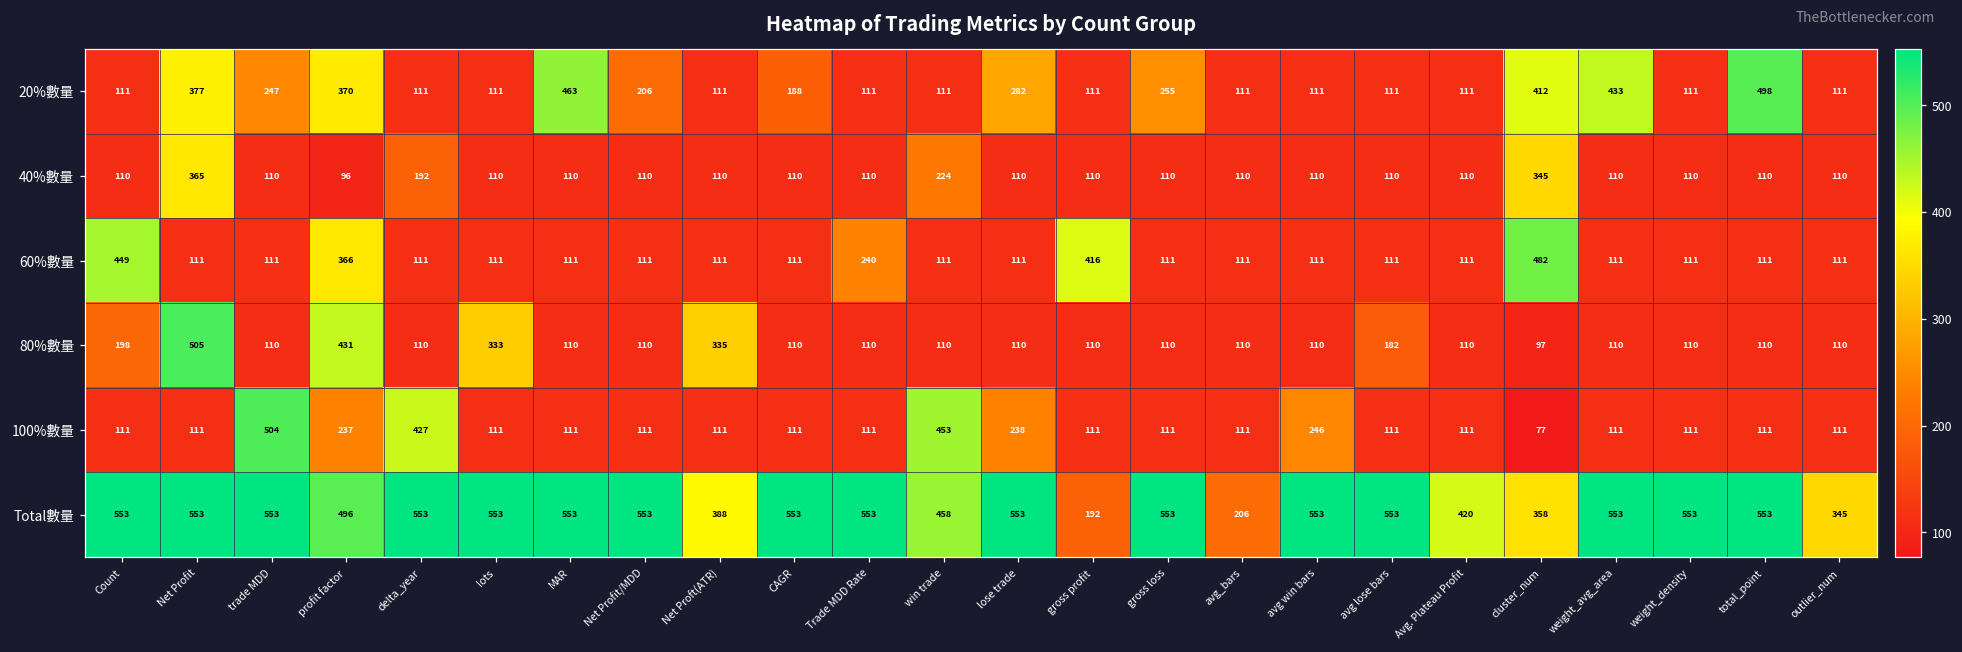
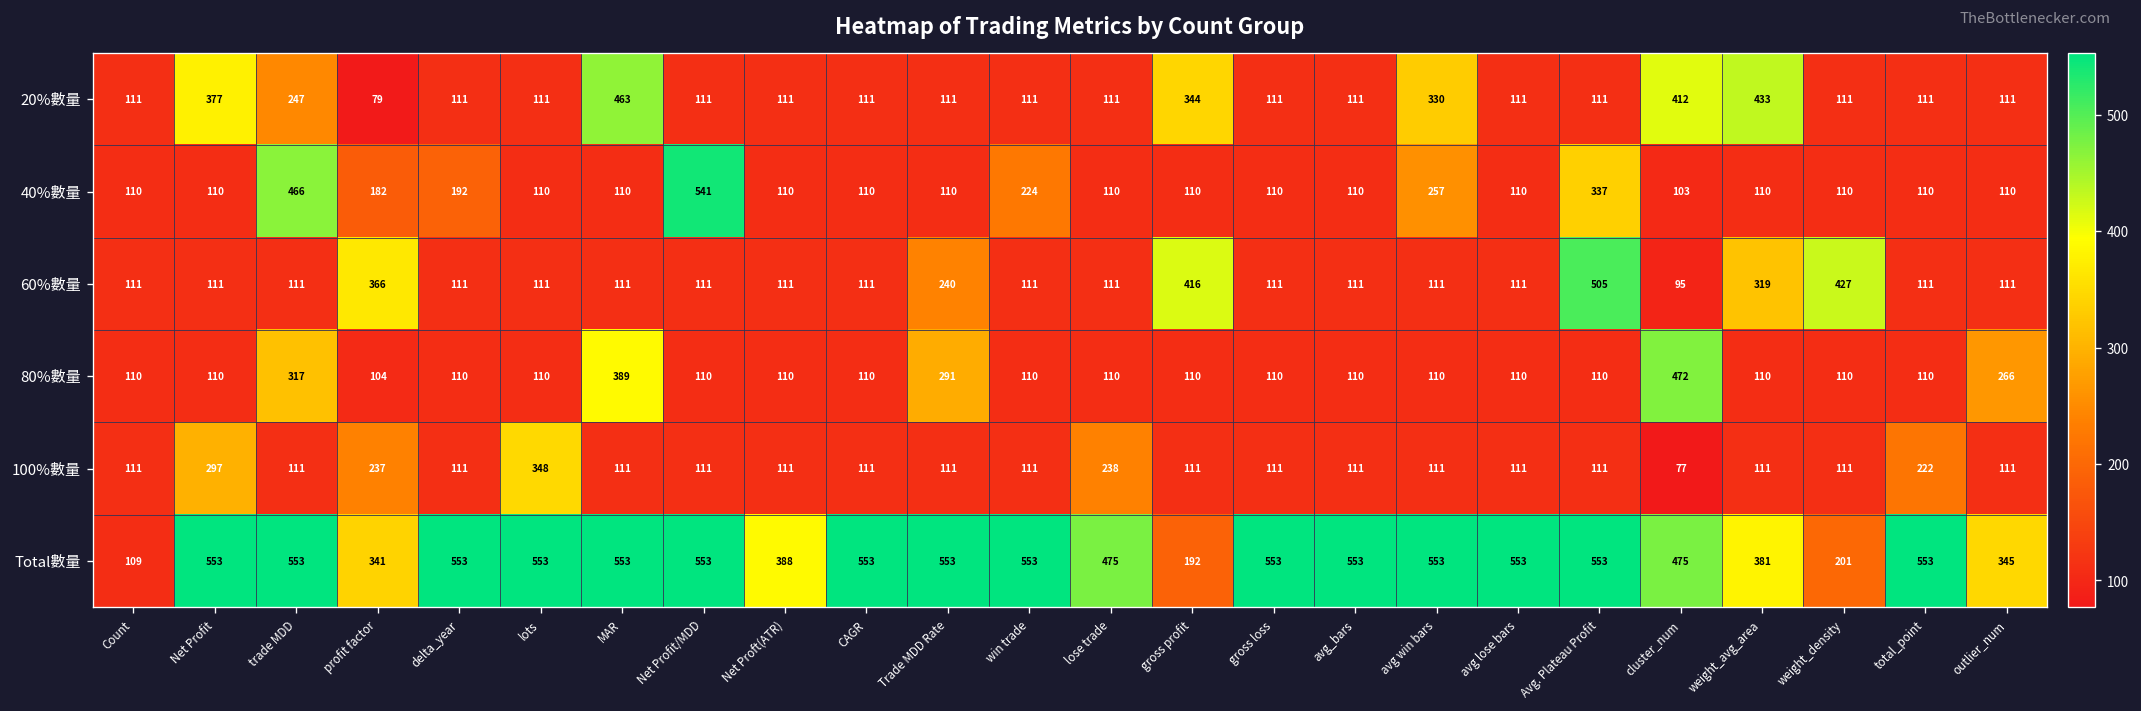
20%數量, profit factor: 370 -> 79
20%數量, Net Profit/MDD: 206 -> 111
20%數量, CAGR: 188 -> 111
20%數量, lose trade: 282 -> 111
20%數量, gross profit: 111 -> 344
20%數量, gross loss: 255 -> 111
20%數量, avg win bars: 111 -> 330
20%數量, total_point: 498 -> 111
40%數量, Net Profit: 365 -> 110
40%數量, trade MDD: 110 -> 466
40%數量, profit factor: 96 -> 182
40%數量, Net Profit/MDD: 110 -> 541
40%數量, avg win bars: 110 -> 257
40%數量, Avg. Plateau Profit: 110 -> 337
40%數量, cluster_num: 345 -> 103
60%數量, Count: 449 -> 111
60%數量, Avg. Plateau Profit: 111 -> 505
60%數量, cluster_num: 482 -> 95
60%數量, weight_avg_area: 111 -> 319
60%數量, weight_density: 111 -> 427
80%數量, Count: 198 -> 110
80%數量, Net Profit: 505 -> 110
80%數量, trade MDD: 110 -> 317
80%數量, profit factor: 431 -> 104
80%數量, lots: 333 -> 110
80%數量, MAR: 110 -> 389
80%數量, Net Proft(ATR): 335 -> 110
80%數量, Trade MDD Rate: 110 -> 291
80%數量, avg lose bars: 182 -> 110
80%數量, cluster_num: 97 -> 472
80%數量, outlier_num: 110 -> 266
100%數量, Net Profit: 111 -> 297
100%數量, trade MDD: 504 -> 111
100%數量, delta_year: 427 -> 111
100%數量, lots: 111 -> 348
100%數量, win trade: 453 -> 111
100%數量, avg win bars: 246 -> 111
100%數量, total_point: 111 -> 222
Total數量, Count: 553 -> 109
Total數量, profit factor: 496 -> 341
Total數量, win trade: 458 -> 553
Total數量, lose trade: 553 -> 475
Total數量, avg_bars: 206 -> 553
Total數量, Avg. Plateau Profit: 420 -> 553
Total數量, cluster_num: 358 -> 475
Total數量, weight_avg_area: 553 -> 381
Total數量, weight_density: 553 -> 201
